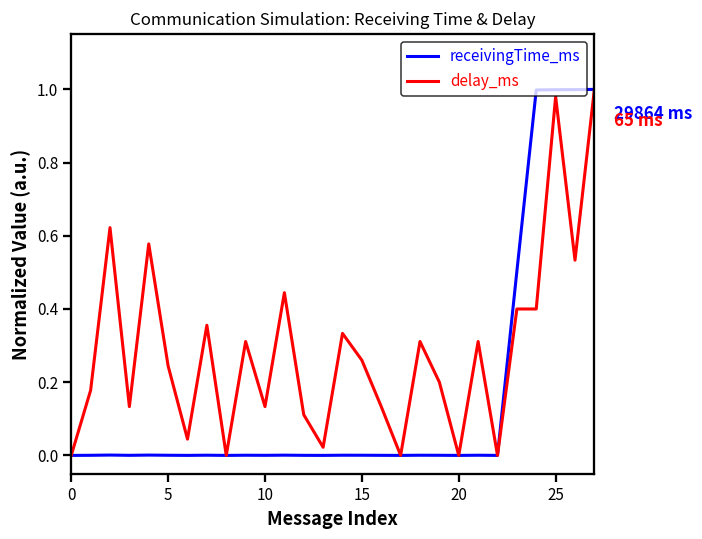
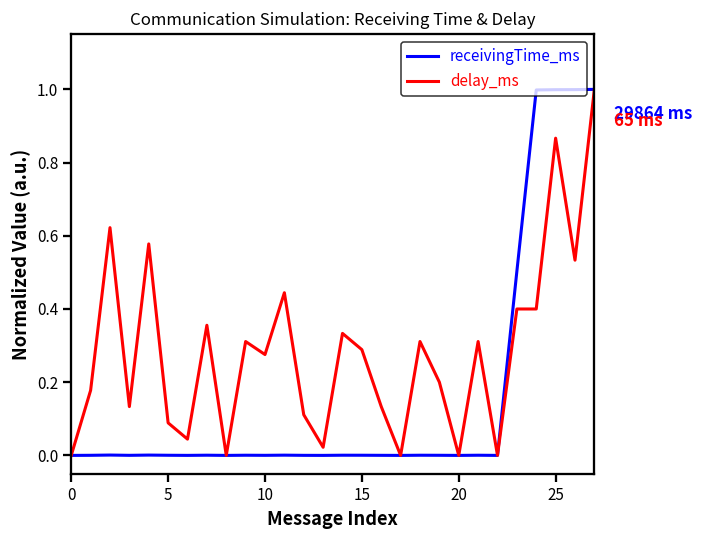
delay_ms, 5: 0.24 -> 0.09
delay_ms, 10: 0.13 -> 0.28
delay_ms, 15: 0.26 -> 0.29
delay_ms, 25: 0.98 -> 0.87
